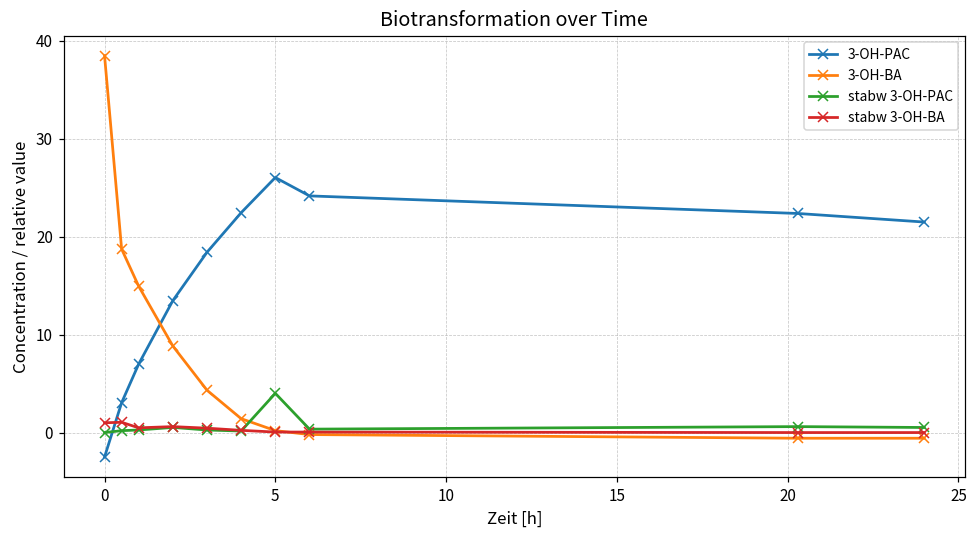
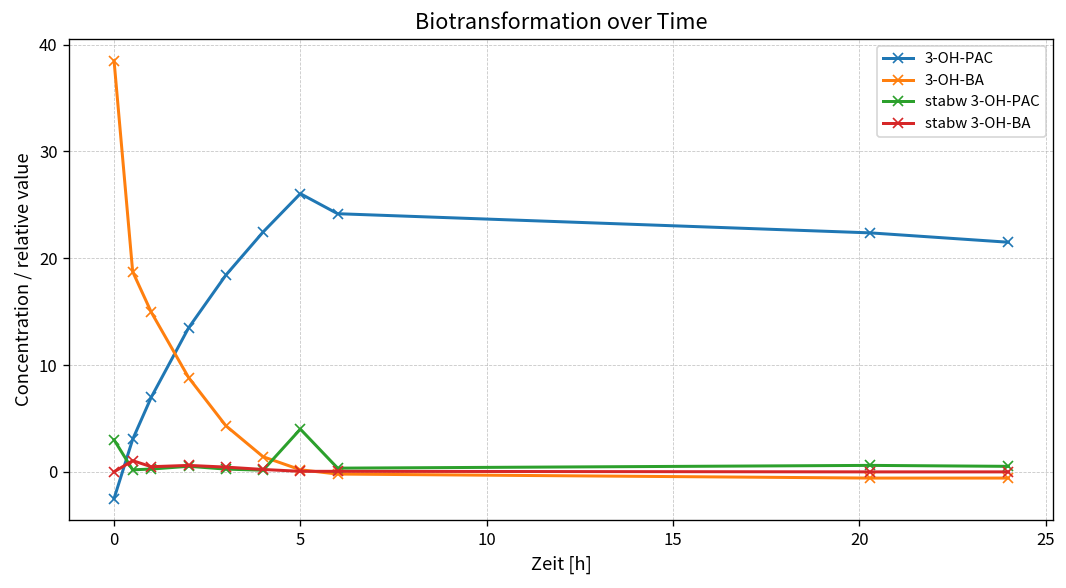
stabw 3-OH-PAC, 0: 0 -> 3
stabw 3-OH-BA, 0: 1 -> 0
